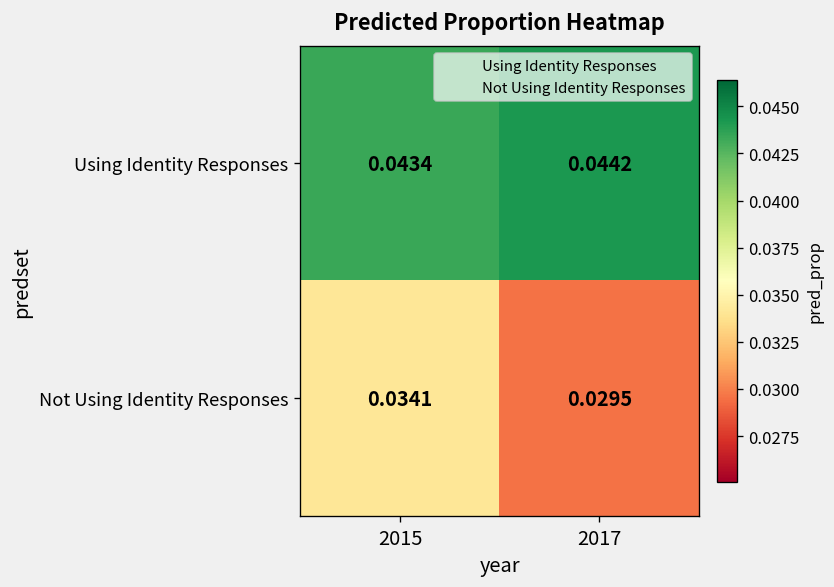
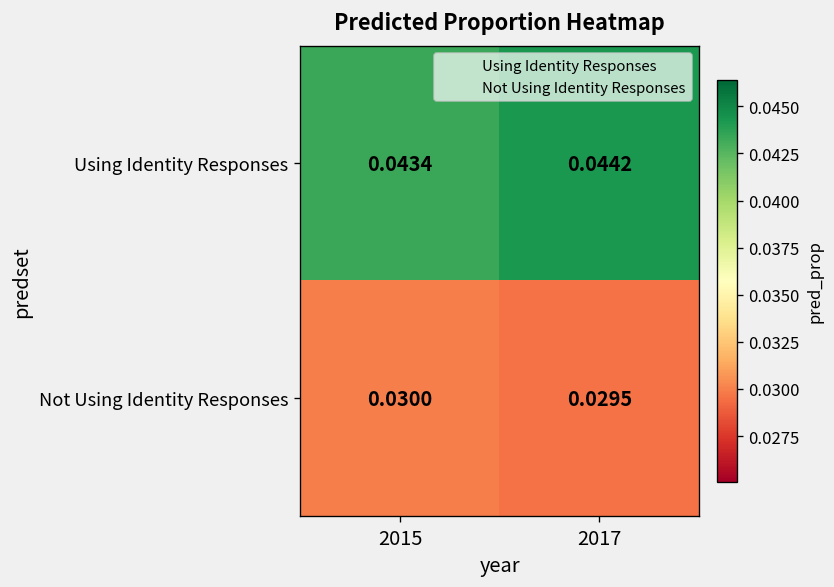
Not Using Identity Responses, 2015: 0.0341 -> 0.0300
